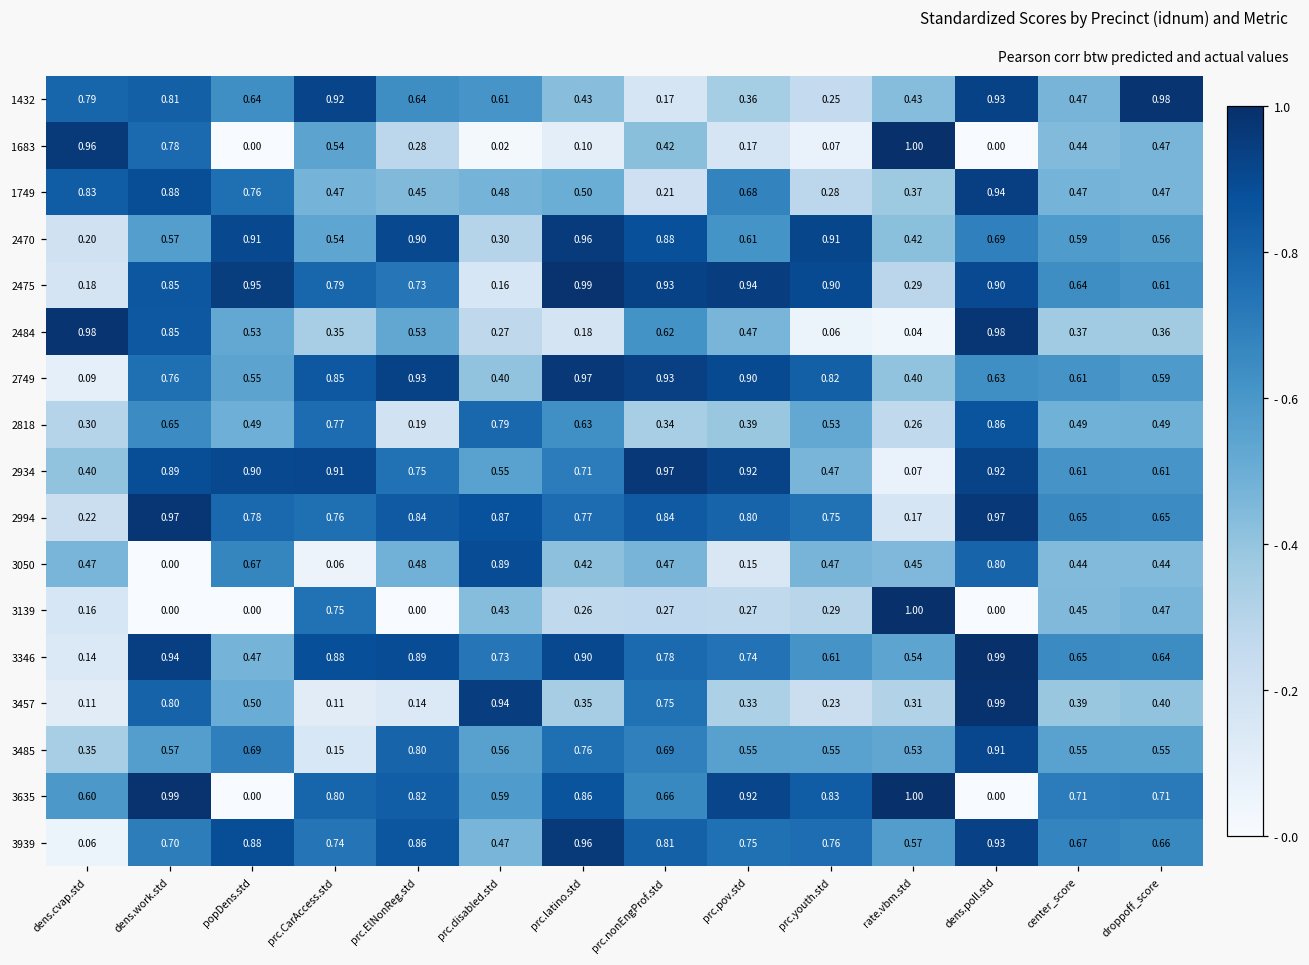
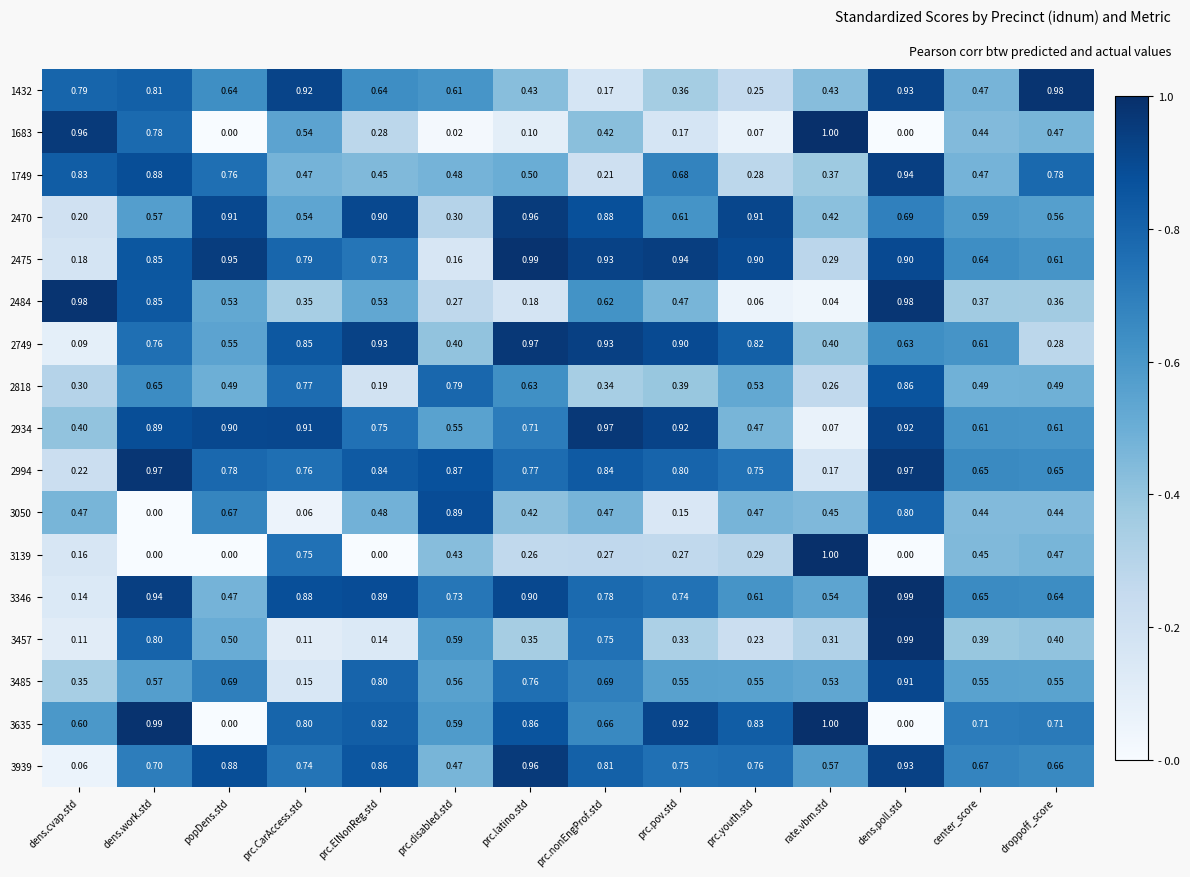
1749, droppoff_score: 0.47 -> 0.78
2749, droppoff_score: 0.59 -> 0.28
3457, prc.disabled.std: 0.94 -> 0.59
